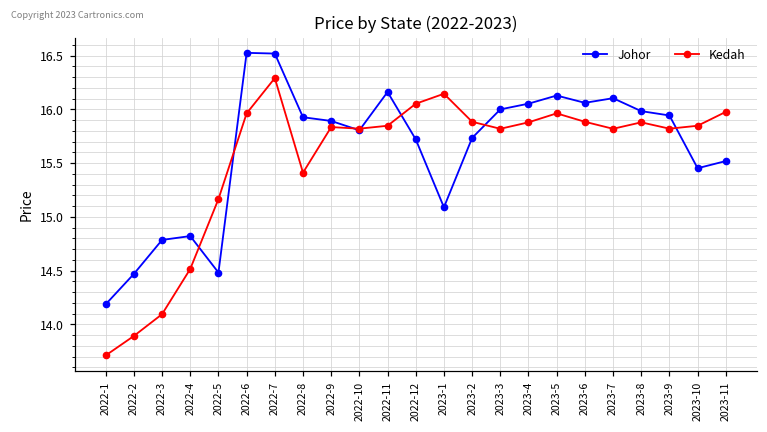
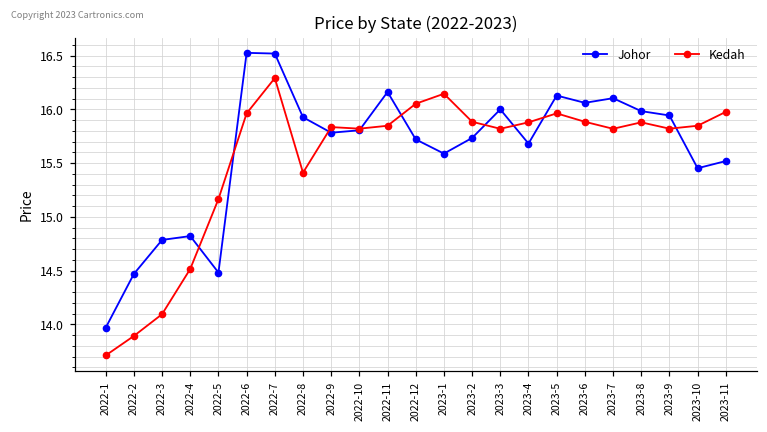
Johor, 2022-1: 14.2 -> 14.0
Johor, 2022-9: 15.9 -> 15.8
Johor, 2023-1: 15.1 -> 15.6
Johor, 2023-4: 16.1 -> 15.7
